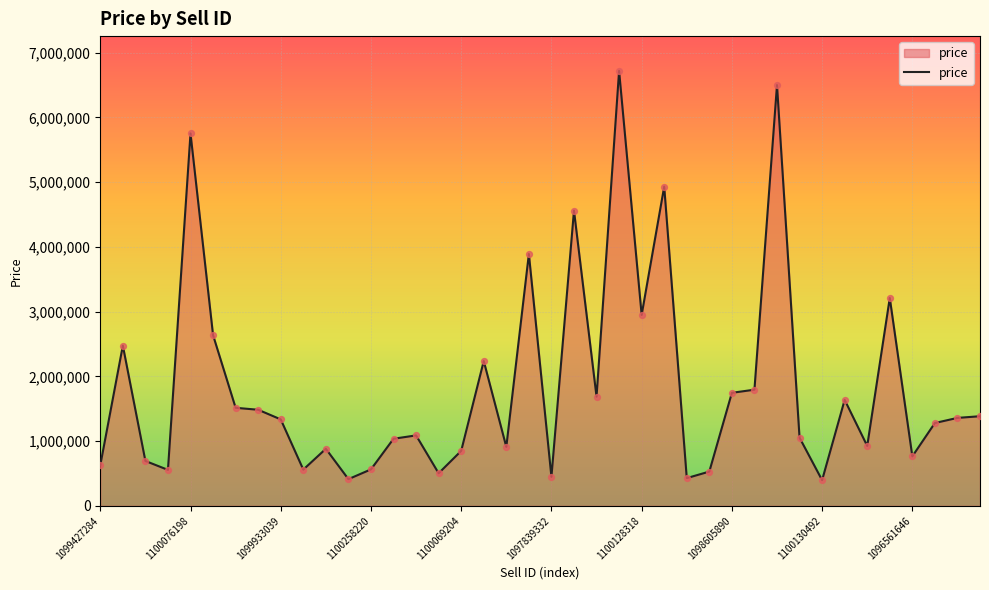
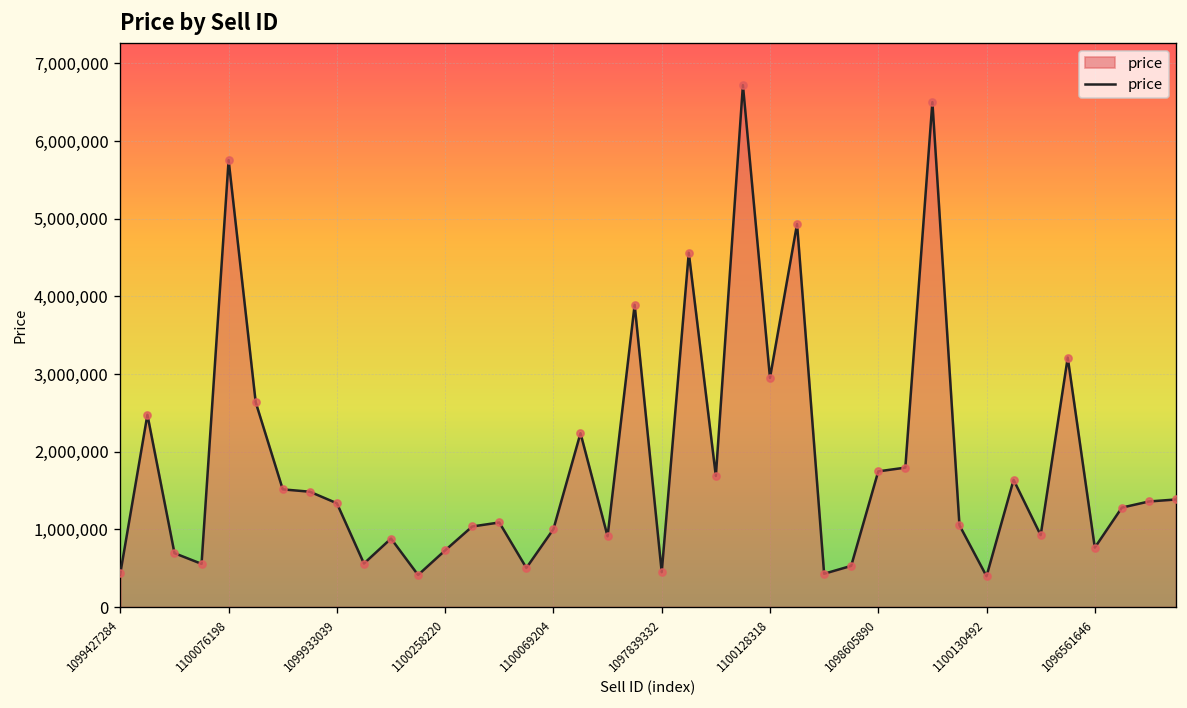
1099427284: 600,000 -> 400,000
1100258220: 600,000 -> 700,000
1100069204: 800,000 -> 1,000,000
